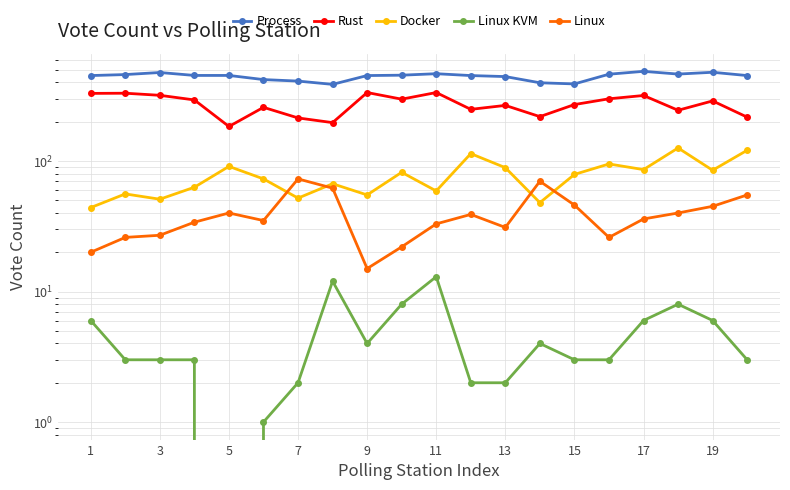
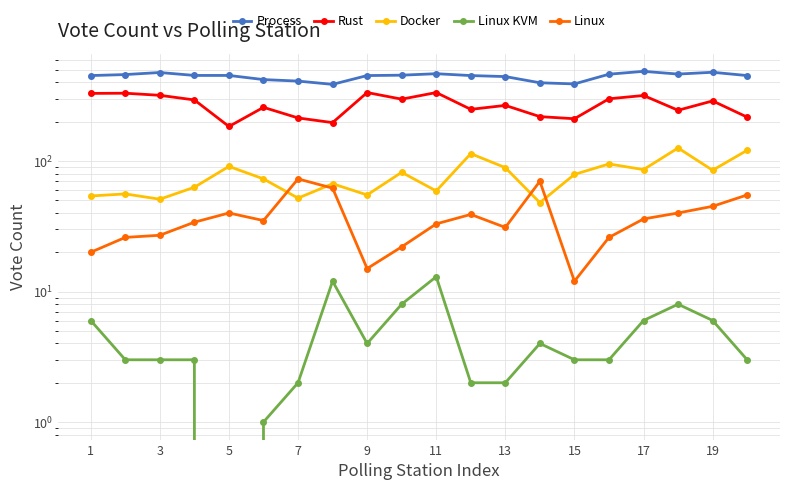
Docker, 1: 44 -> 54
Rust, 15: 270 -> 210
Linux, 15: 46 -> 12
